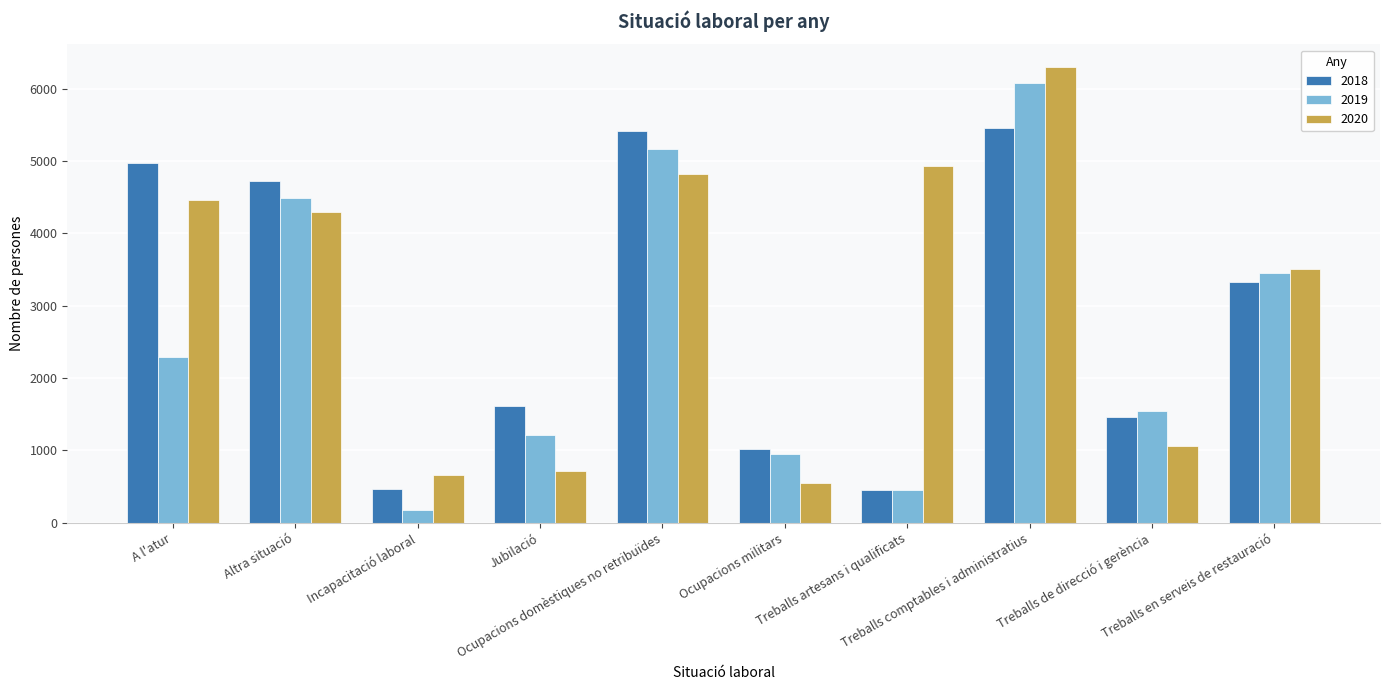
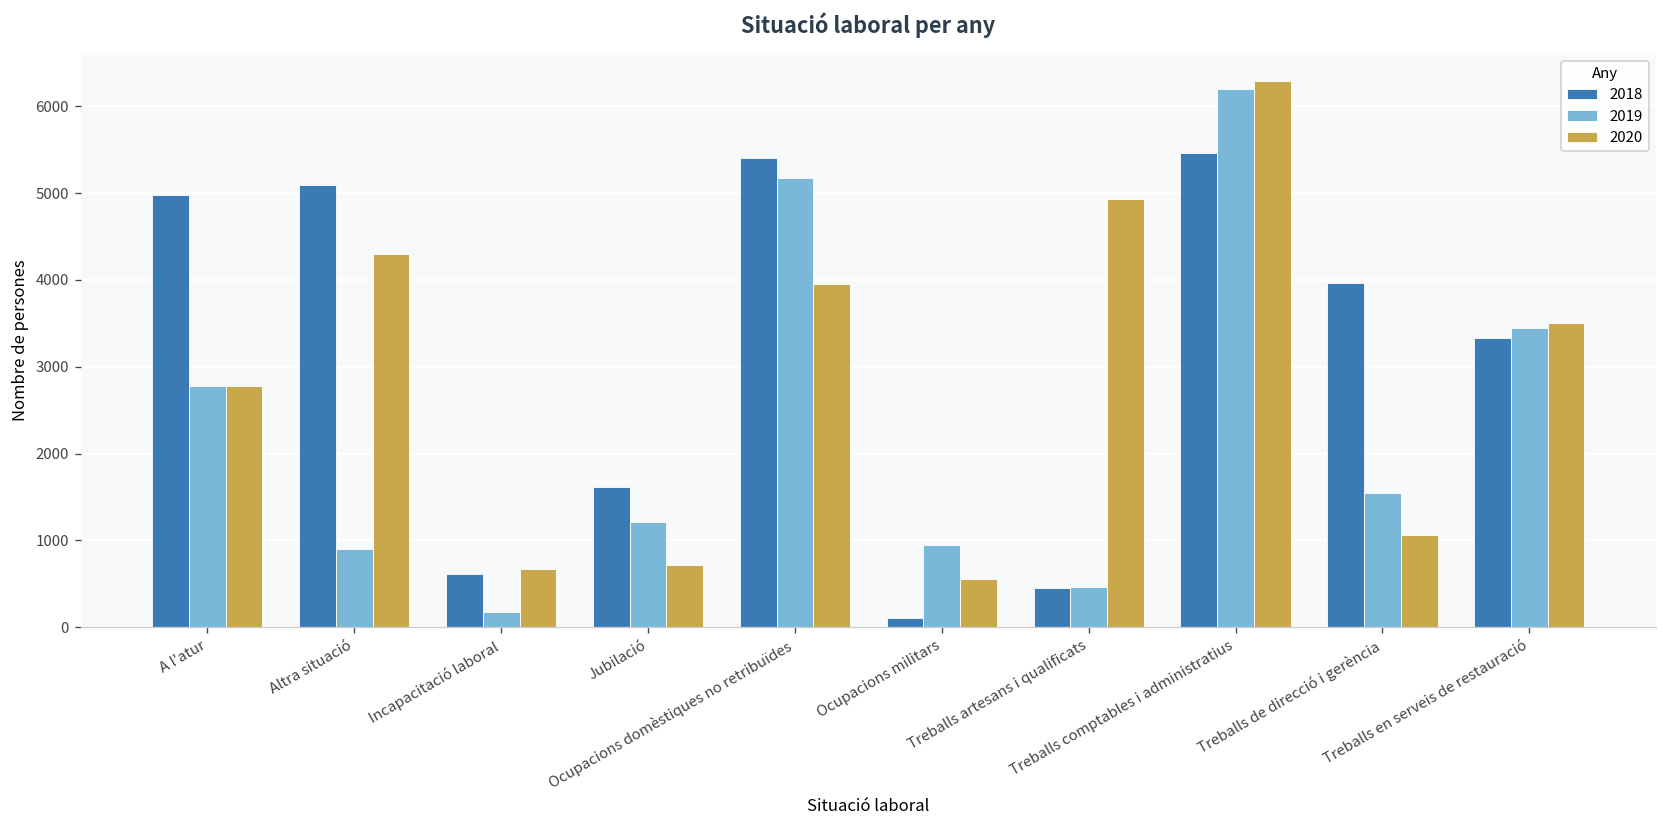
2019, A l'atur: 2300 -> 2800
2020, A l'atur: 4500 -> 2800
2018, Altra situació: 4700 -> 5100
2019, Altra situació: 4500 -> 900
2018, Incapacitació laboral: 500 -> 600
2020, Ocupacions domèstiques no retribuïdes: 4800 -> 3900
2018, Ocupacions militars: 1000 -> 100
2019, Treballs comptables i administratius: 6100 -> 6200
2018, Treballs de direcció i gerència: 1500 -> 4000
